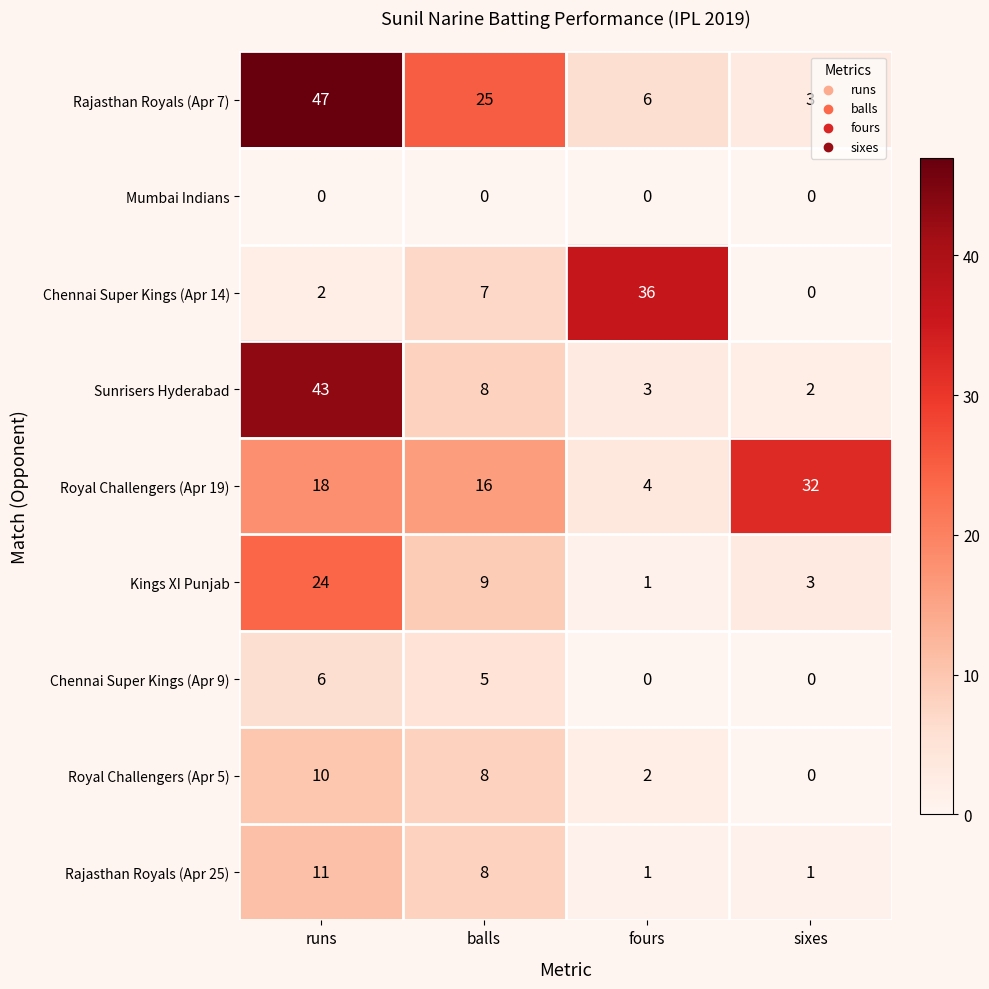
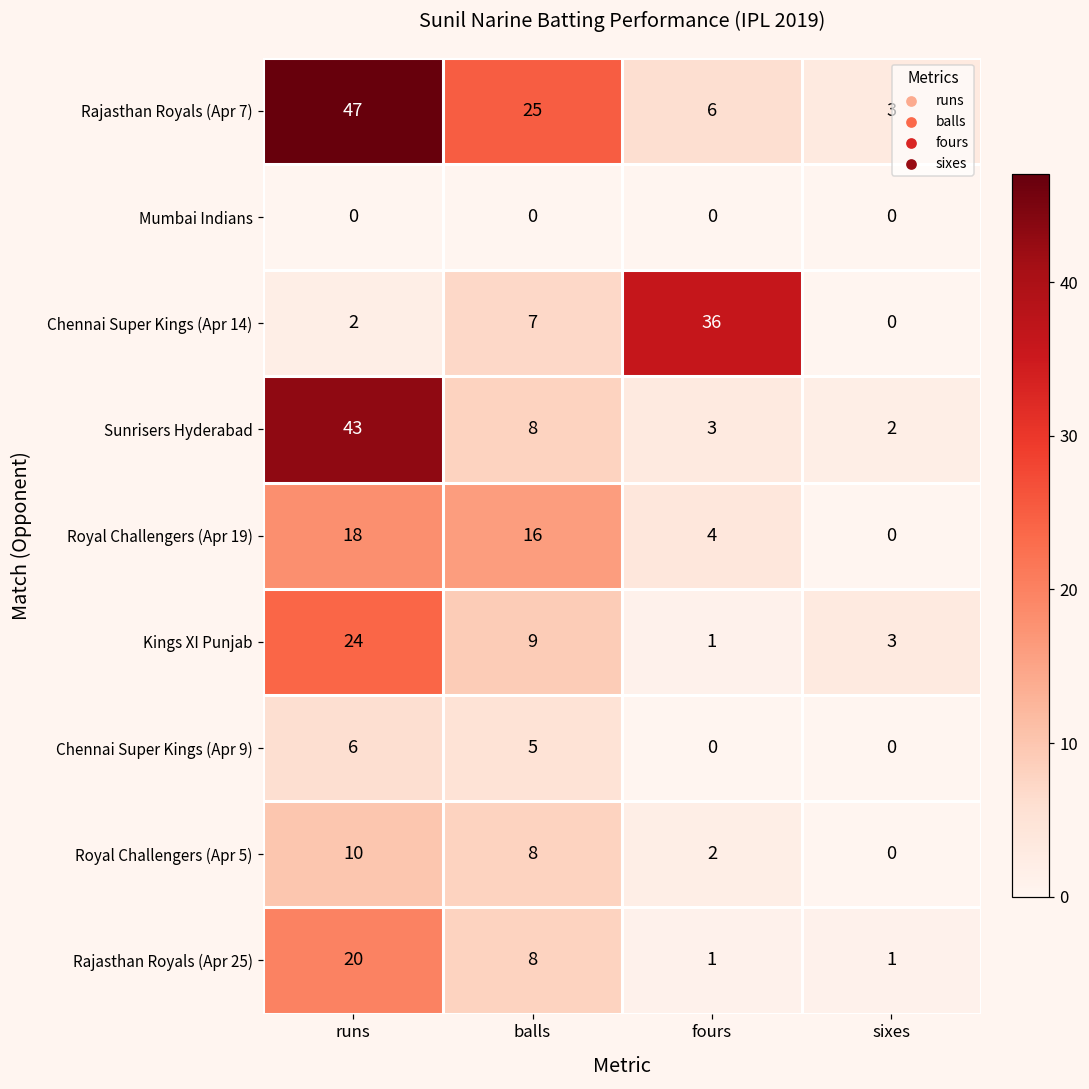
Royal Challengers (Apr 19), sixes: 32 -> 0
Rajasthan Royals (Apr 25), runs: 11 -> 20
